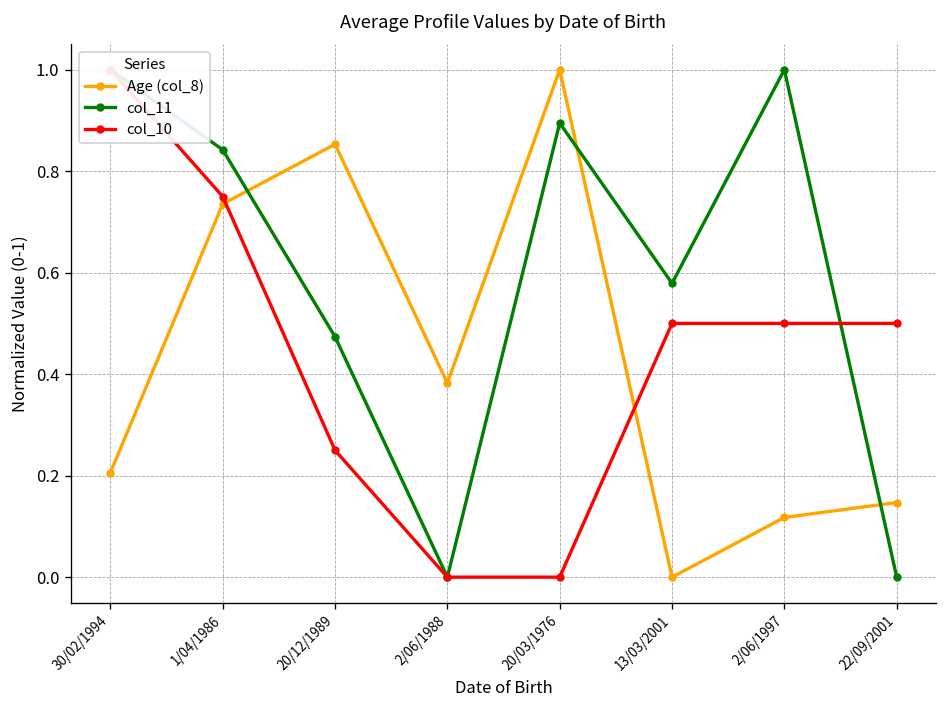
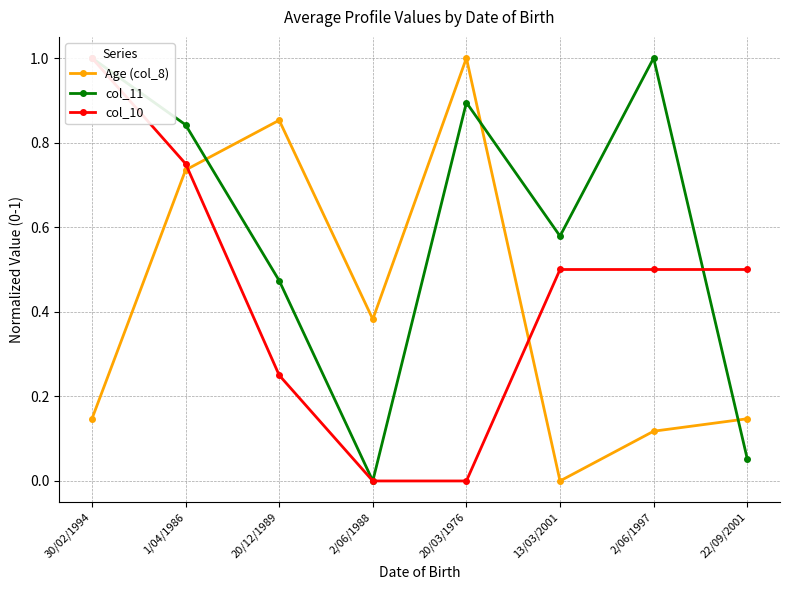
Age (col_8), 30/02/1994: 0.21 -> 0.15
col_11, 22/09/2001: 0.00 -> 0.05
